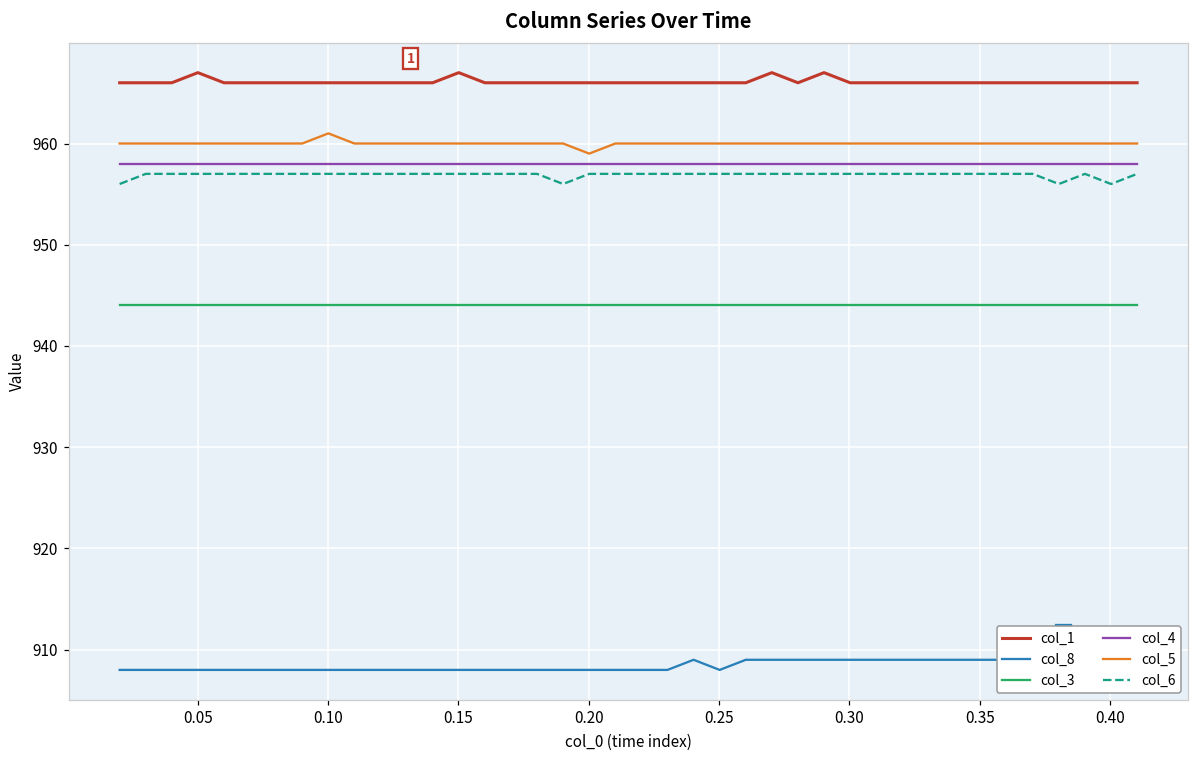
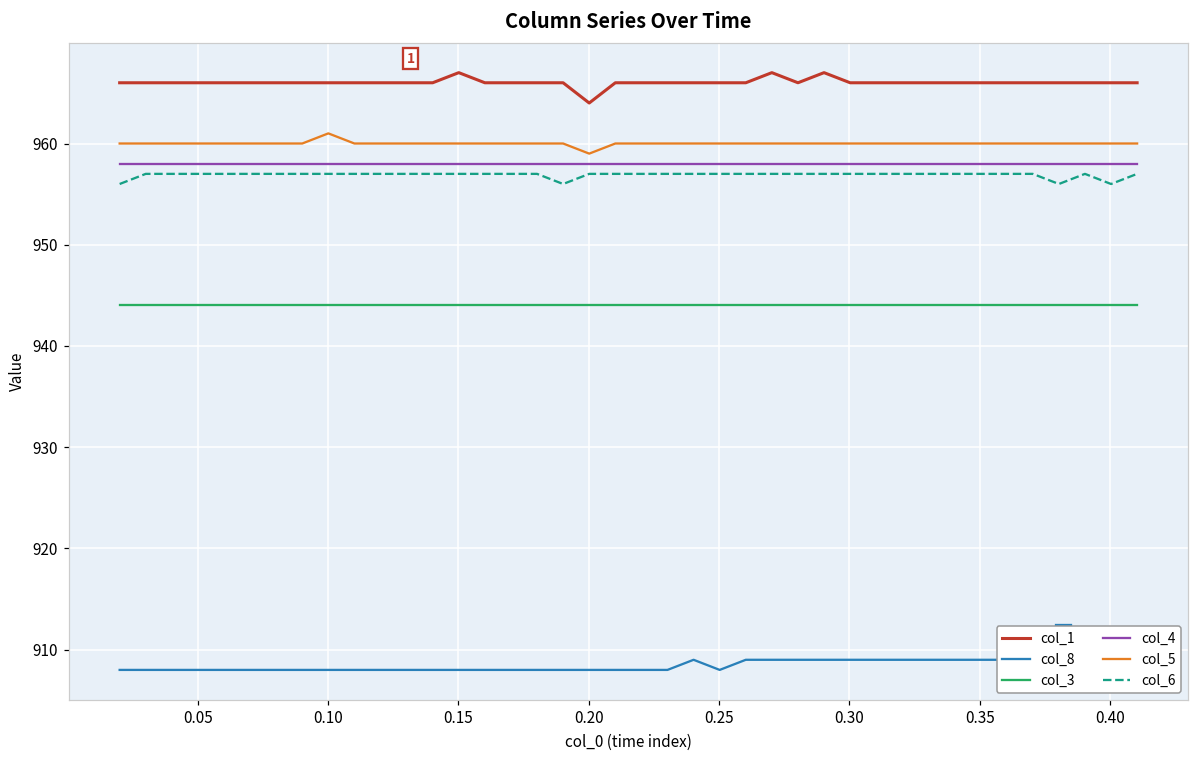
col_1, 0.05: 967 -> 966
col_1, 0.20: 966 -> 964
